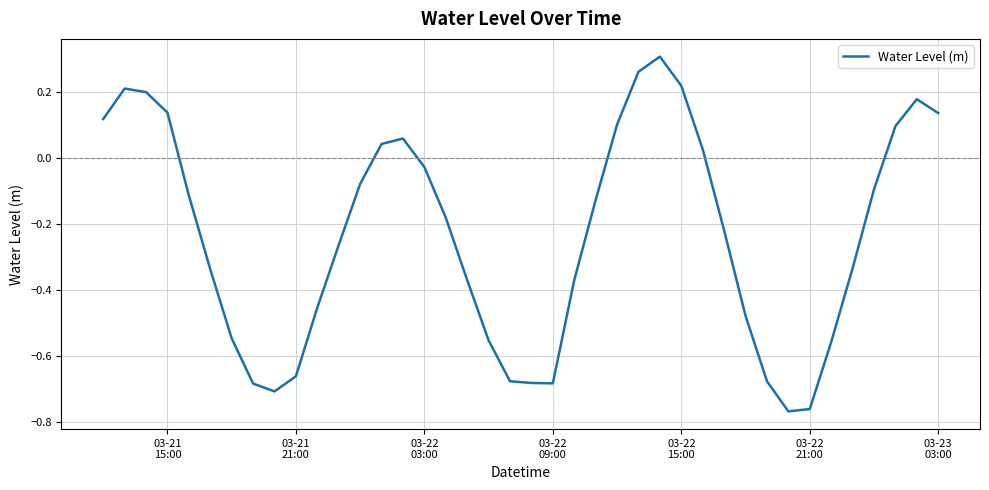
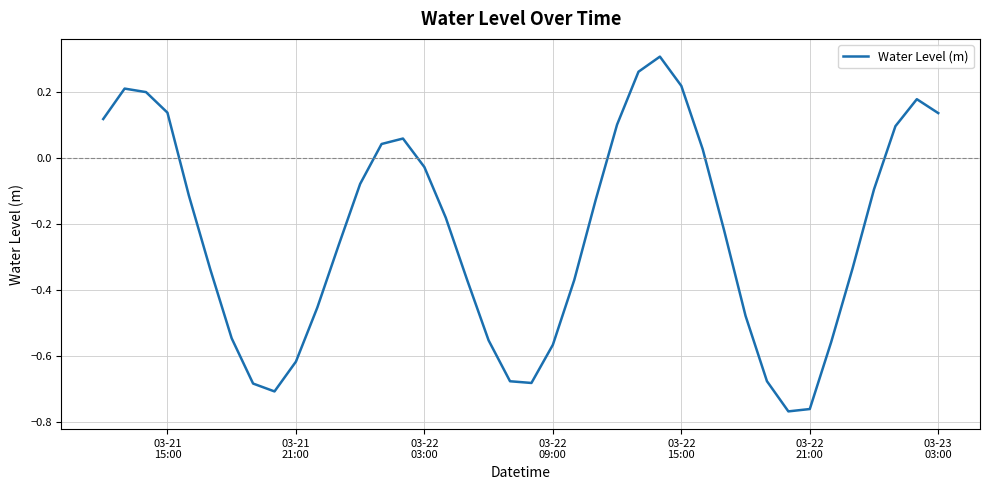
03-21 21:00: -0.66 -> -0.62
03-22 09:00: -0.68 -> -0.57
